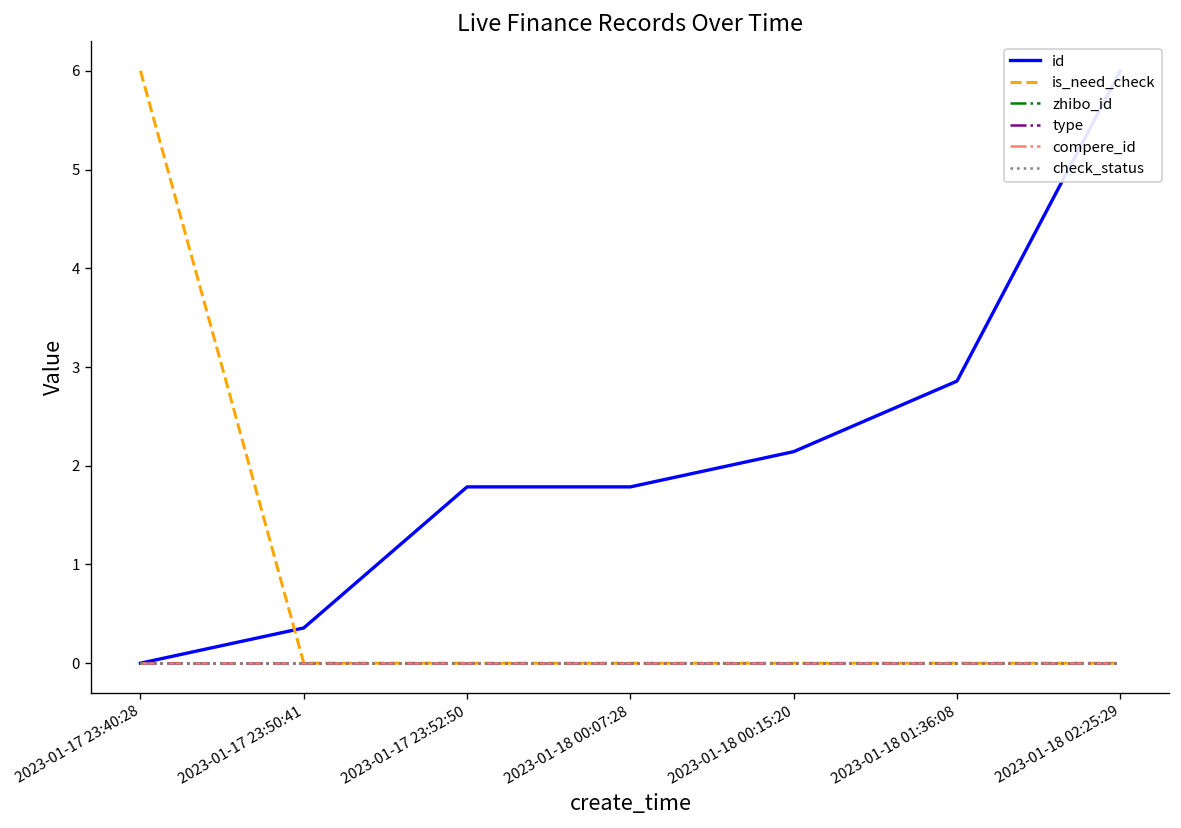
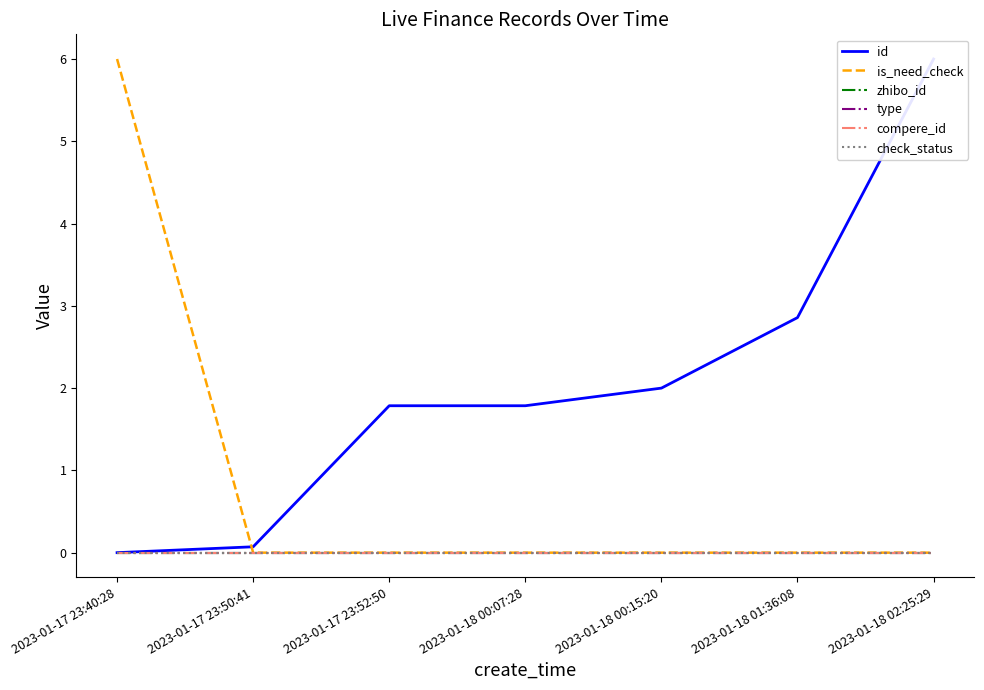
id, 2023-01-17 23:50:41: 0.4 -> 0.1
id, 2023-01-18 00:15:20: 2.1 -> 2.0
